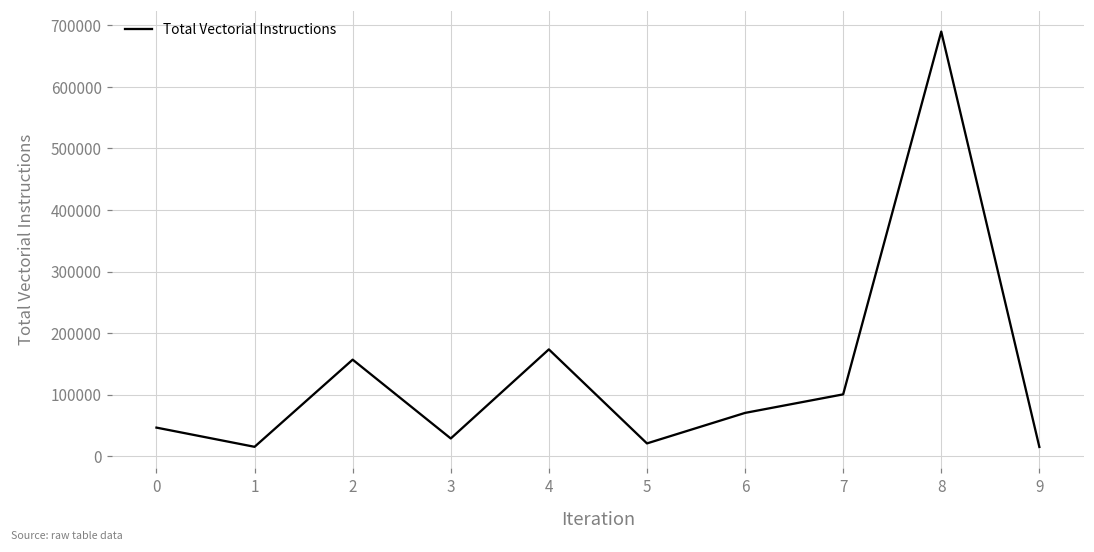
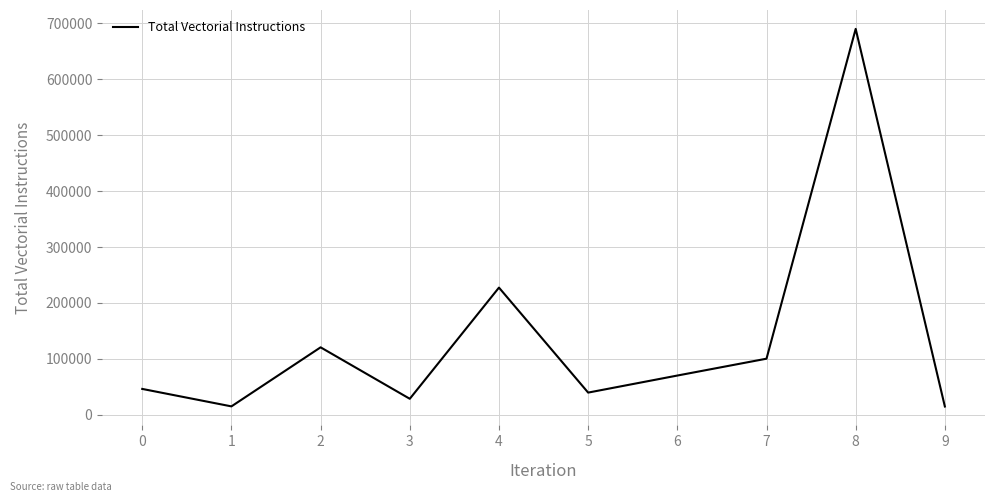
2: 160000 -> 120000
4: 170000 -> 230000
5: 20000 -> 40000
